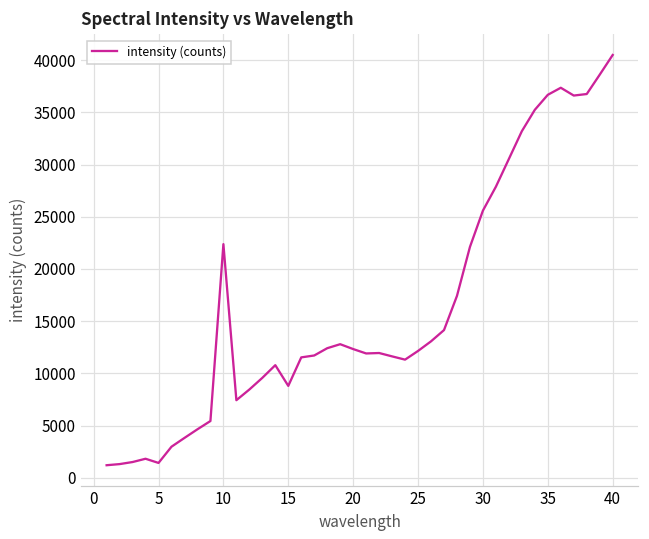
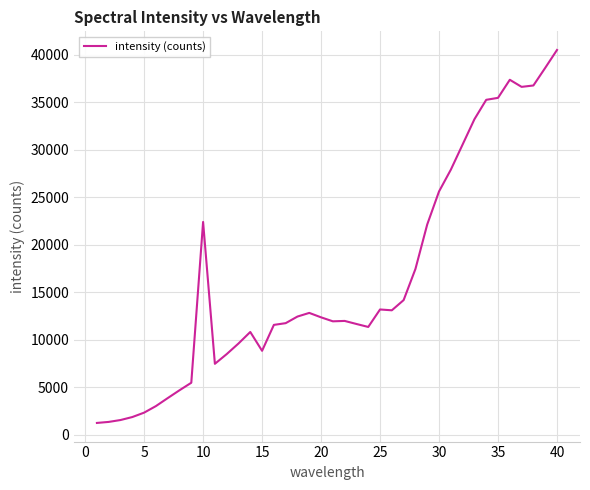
5: 1000 -> 2000
25: 12000 -> 13000
35: 37000 -> 35000
